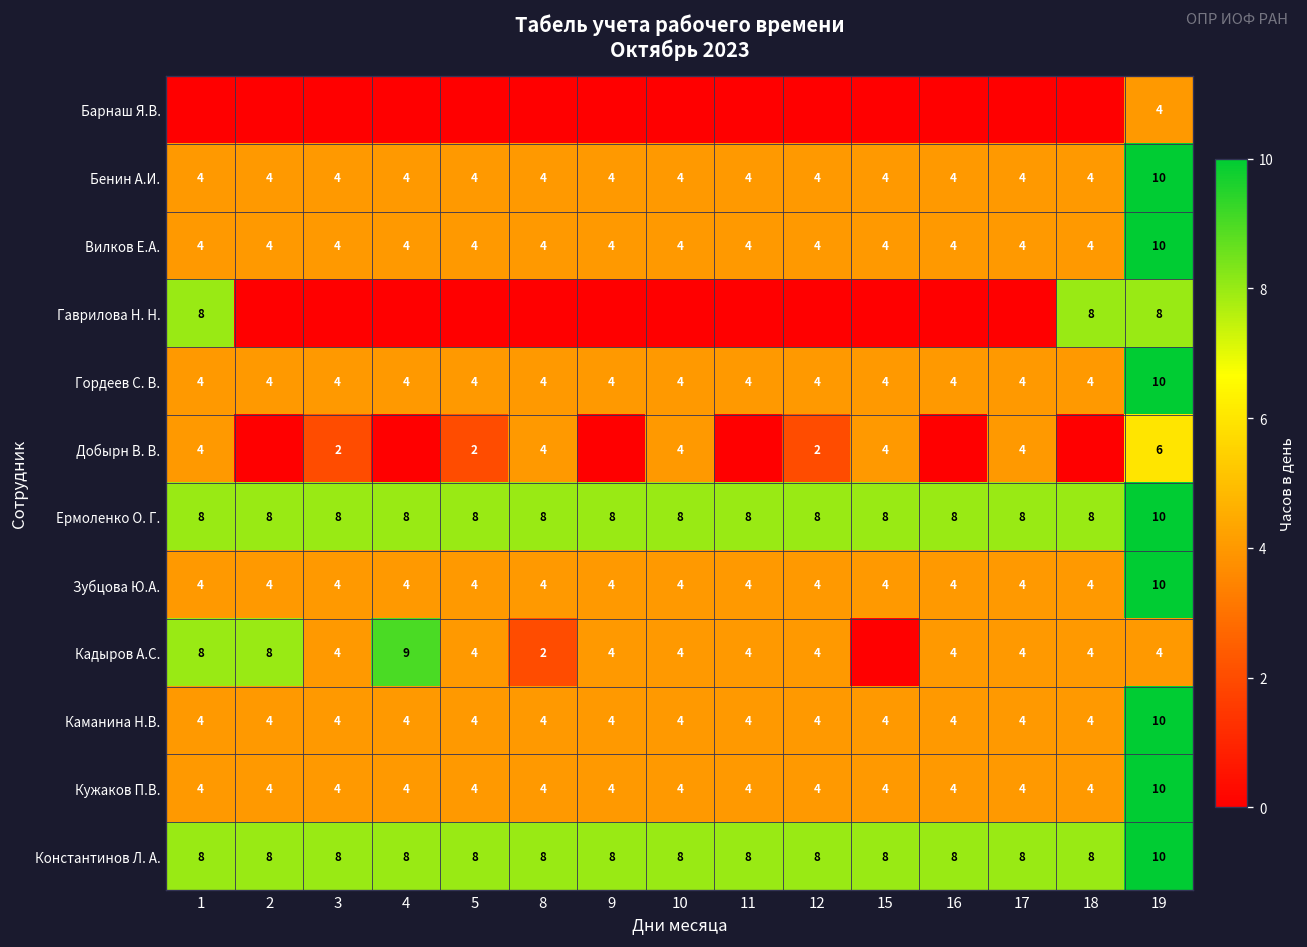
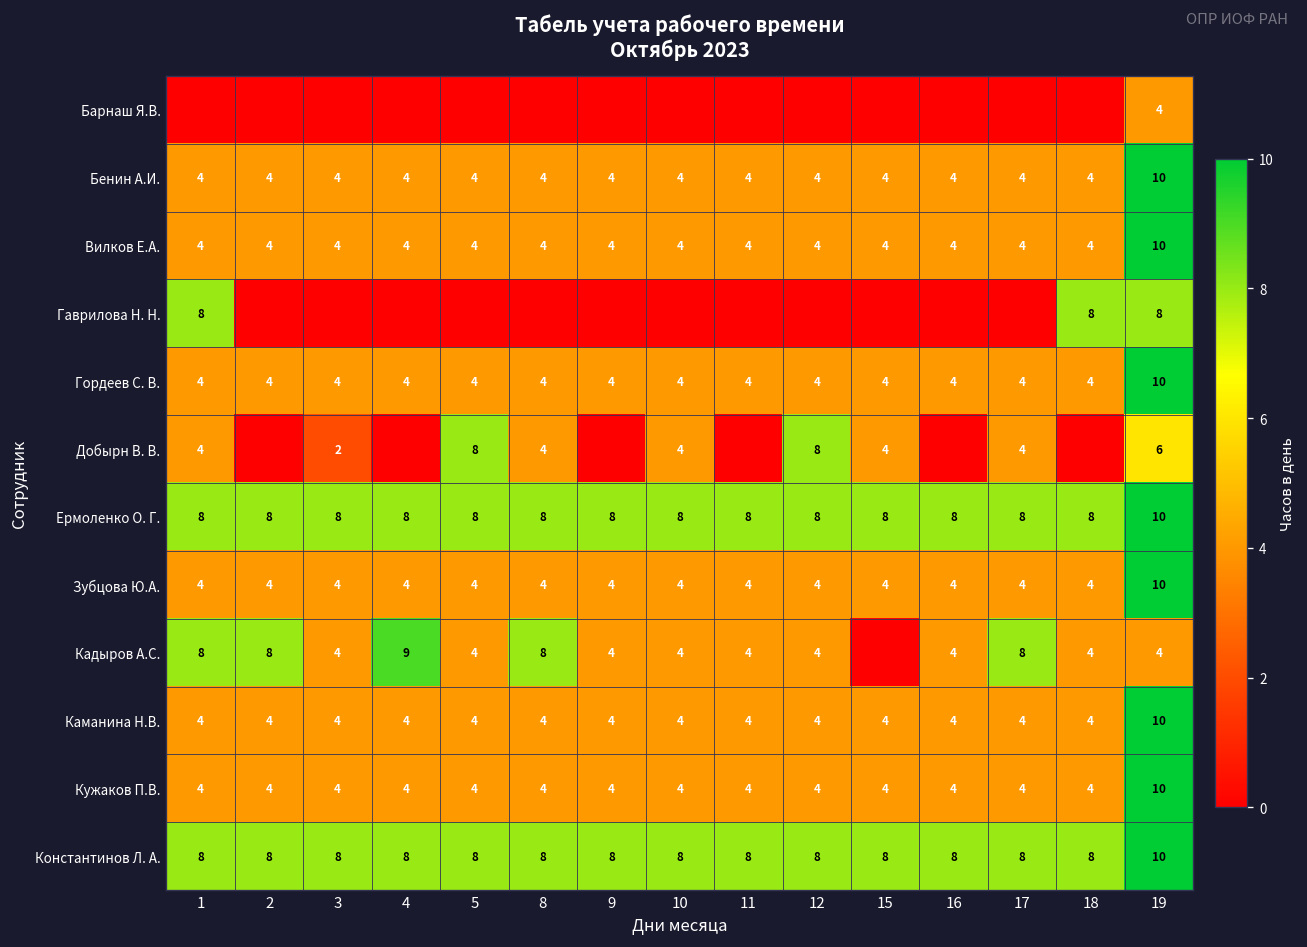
Добырн В. В., 5: 2 -> 8
Добырн В. В., 12: 2 -> 8
Кадыров А.С., 8: 2 -> 8
Кадыров А.С., 17: 4 -> 8
